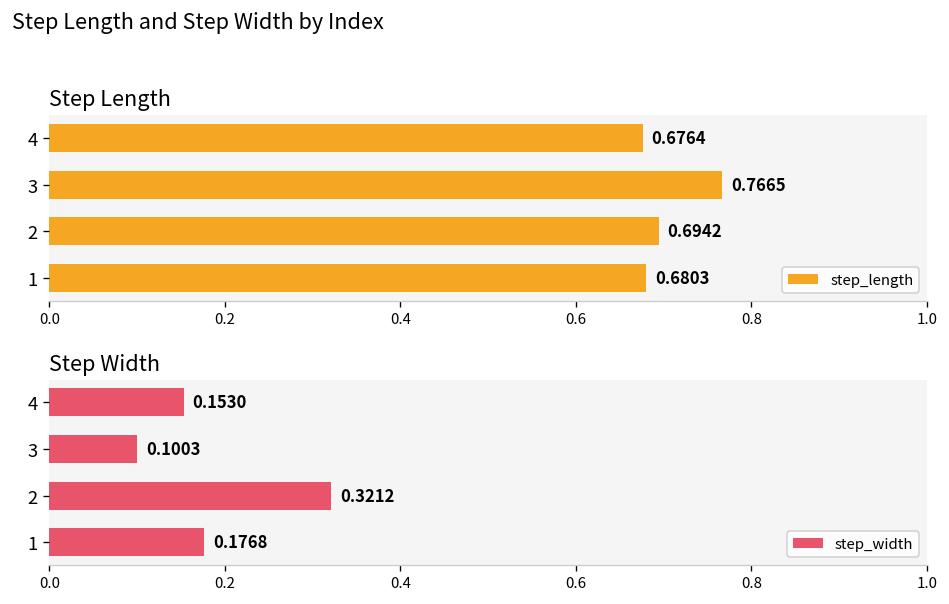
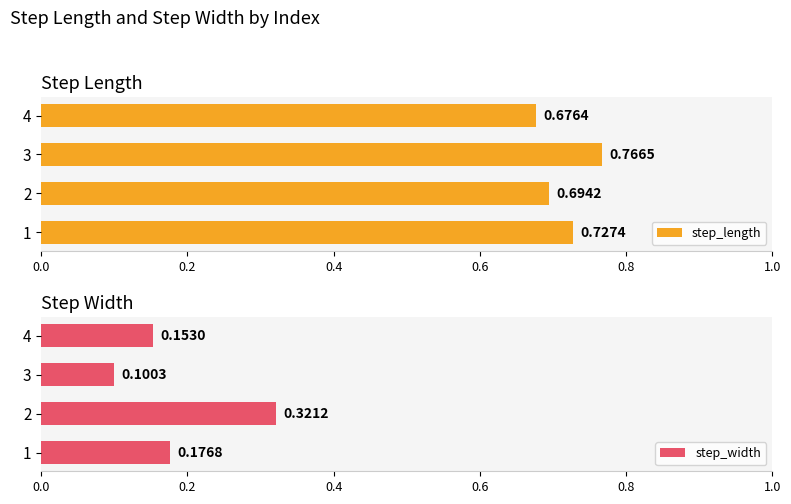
Step Length, 1: 0.6803 -> 0.7274
